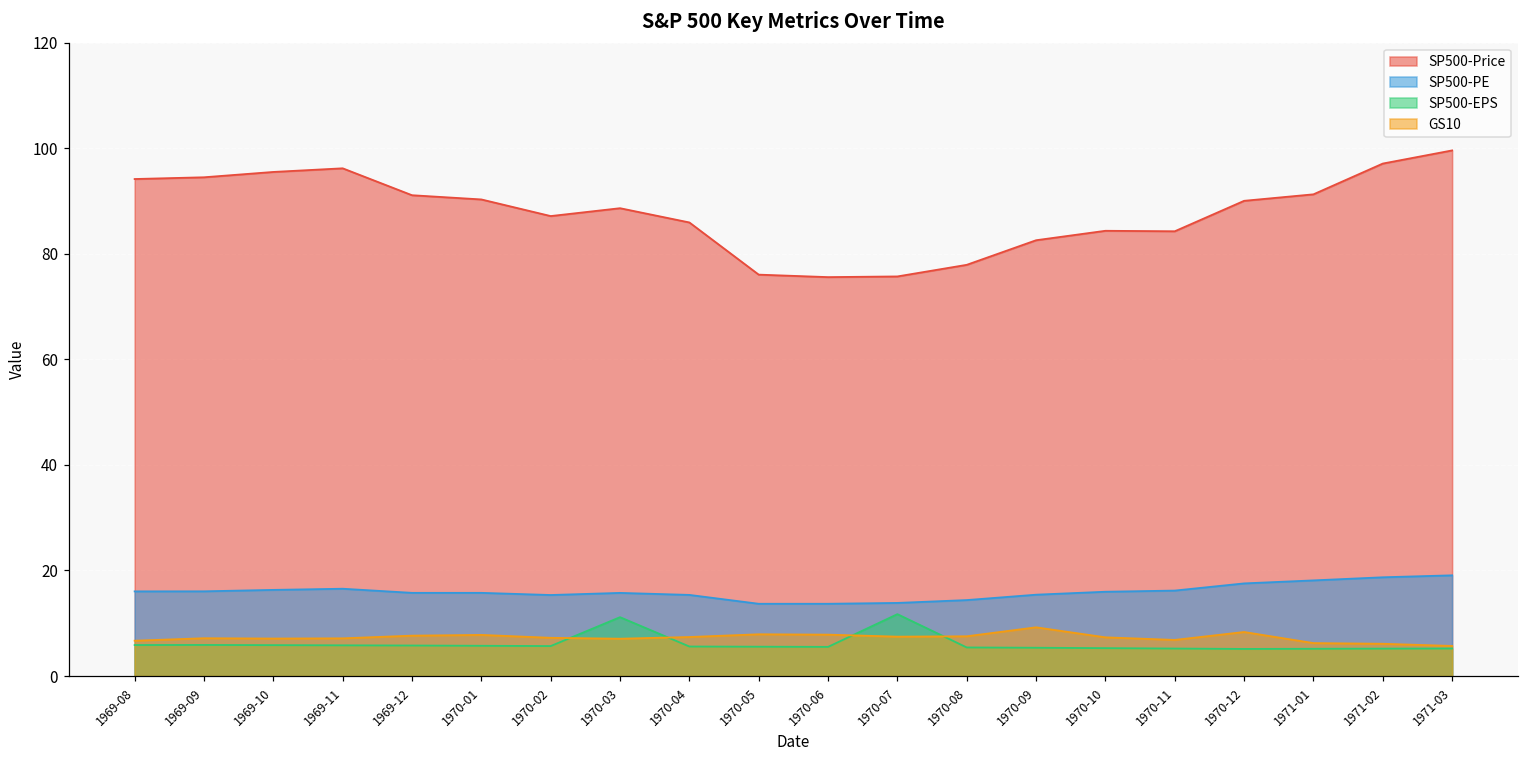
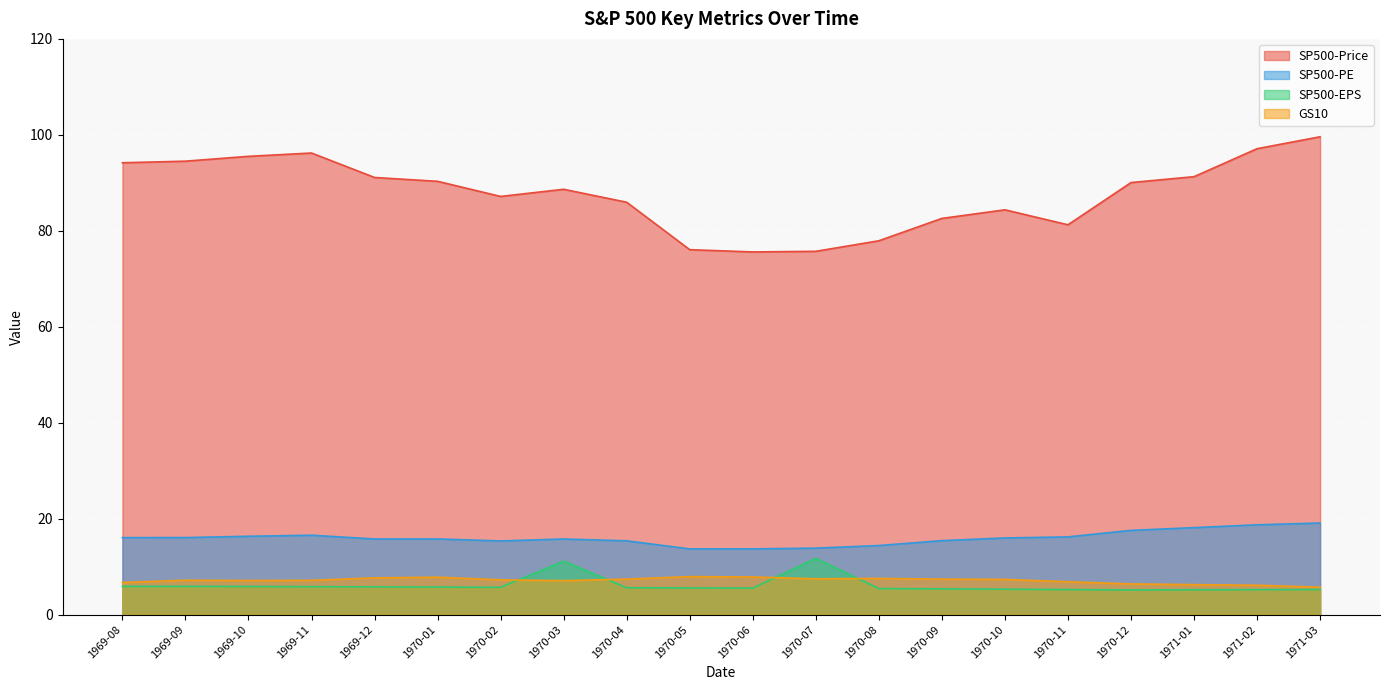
GS10, 1970-09: 9 -> 7
SP500-Price, 1970-11: 84 -> 81
GS10, 1970-12: 8 -> 6
